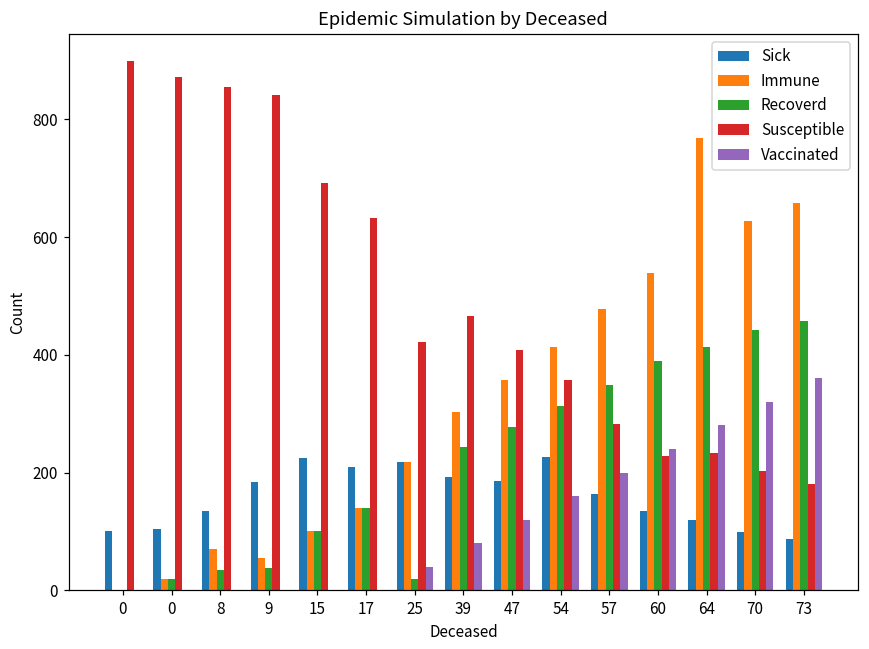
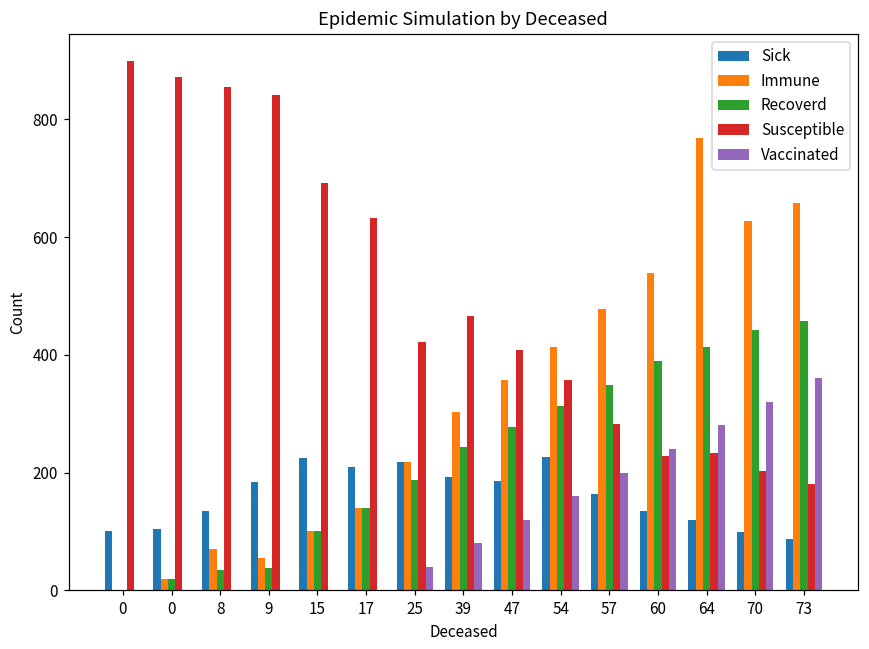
Recoverd, 25: 20 -> 190
